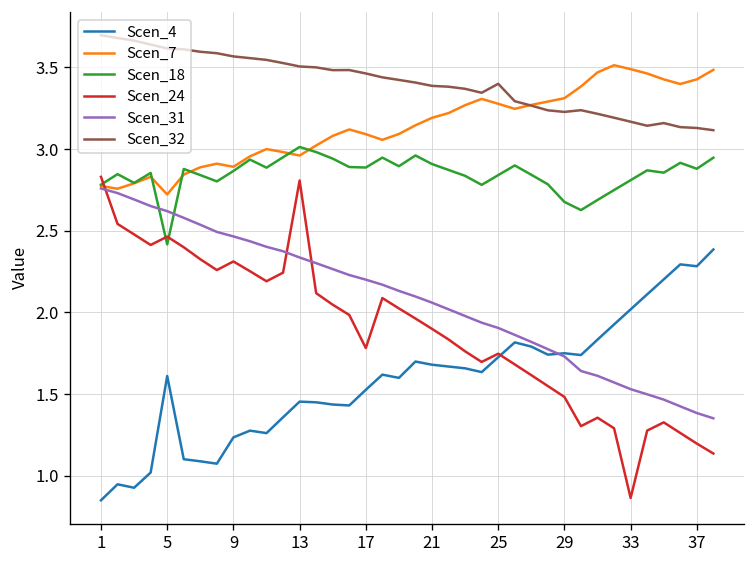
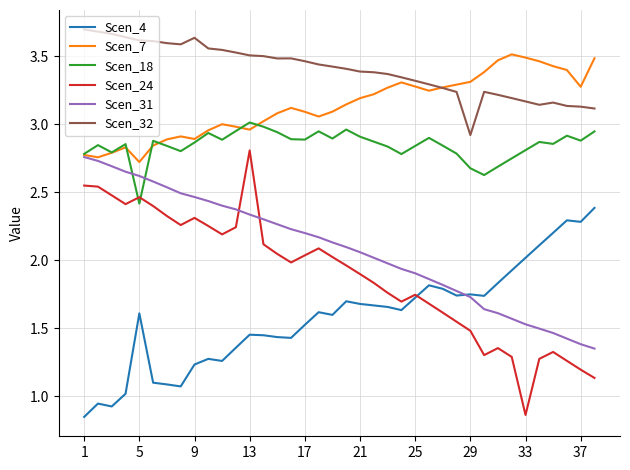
Scen_24, 1: 2.83 -> 2.55
Scen_32, 9: 3.57 -> 3.63
Scen_24, 17: 1.78 -> 2.04
Scen_32, 25: 3.40 -> 3.32
Scen_32, 29: 3.23 -> 2.92
Scen_7, 37: 3.43 -> 3.28
